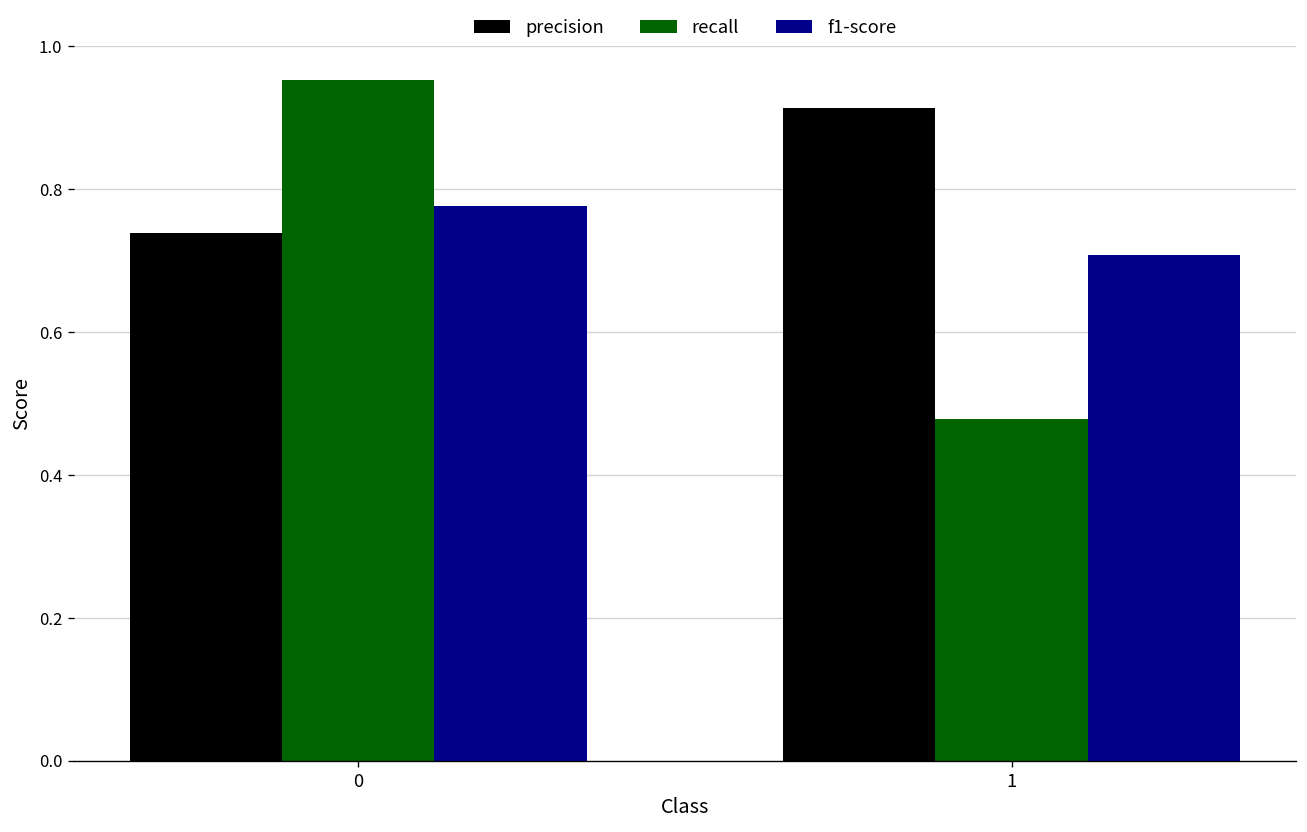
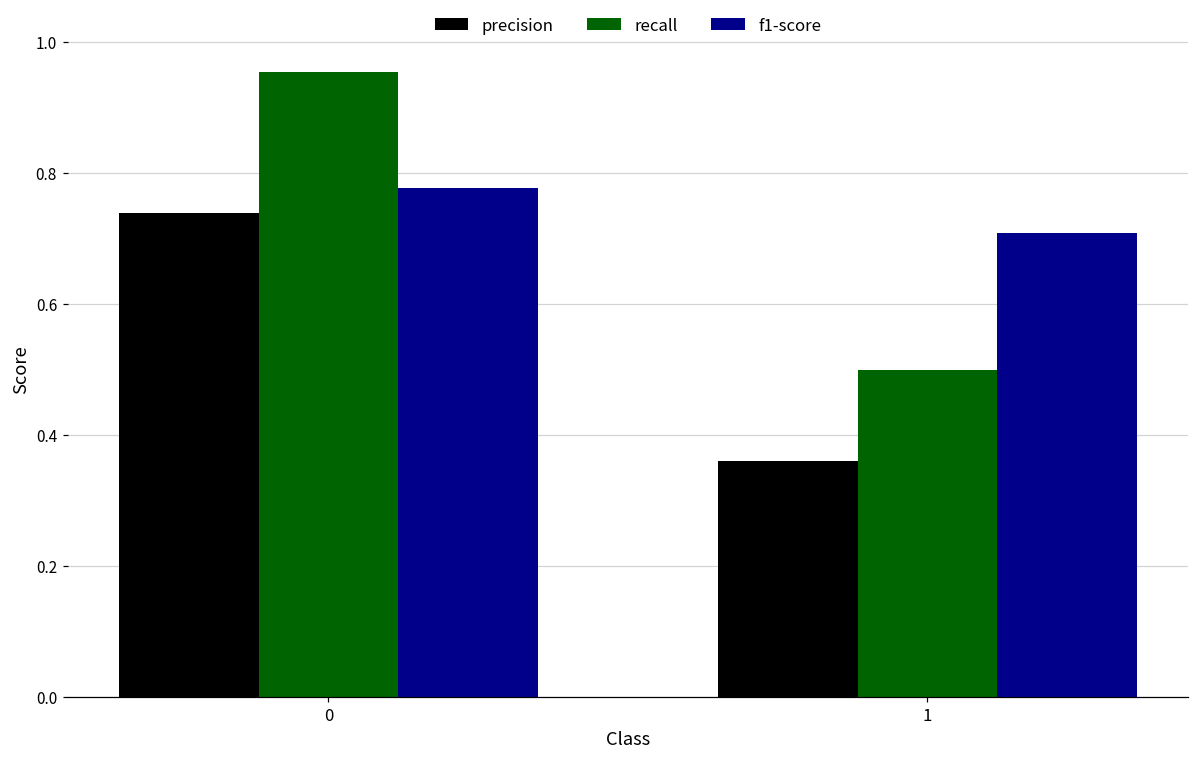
precision, 1: 0.91 -> 0.36
recall, 1: 0.48 -> 0.50
